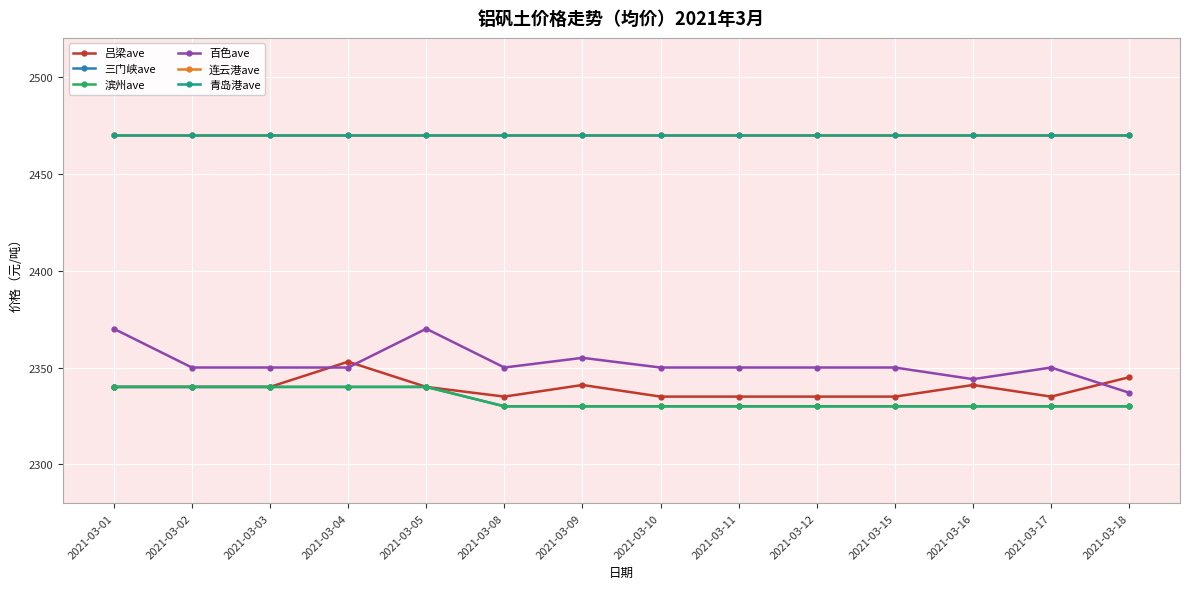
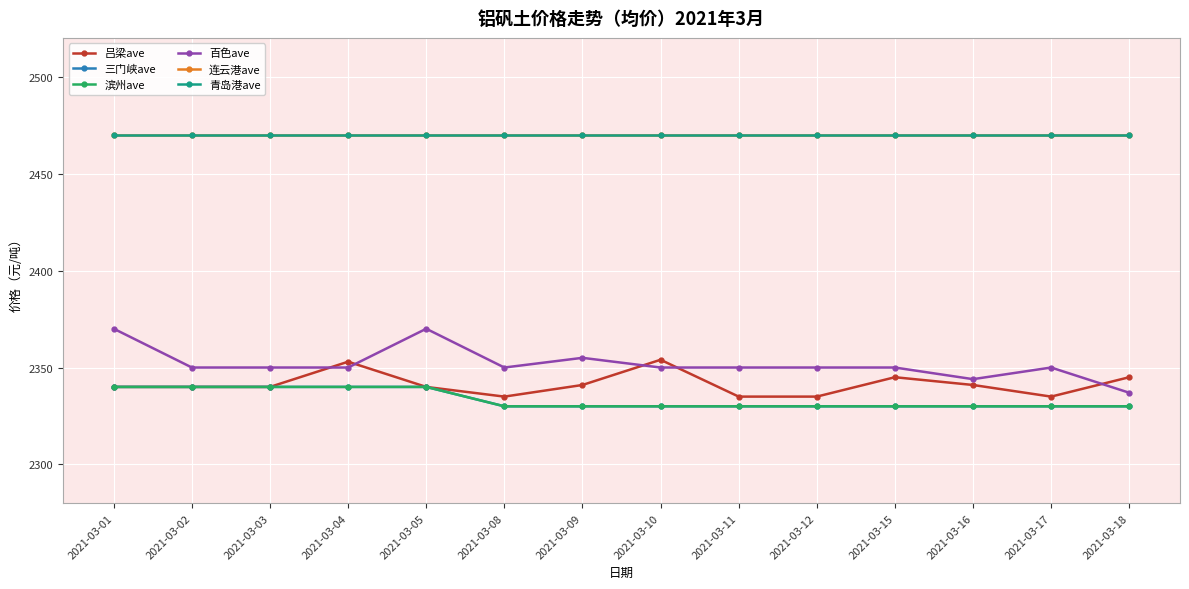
吕梁ave, 2021-03-10: 2335 -> 2354
吕梁ave, 2021-03-15: 2335 -> 2345
